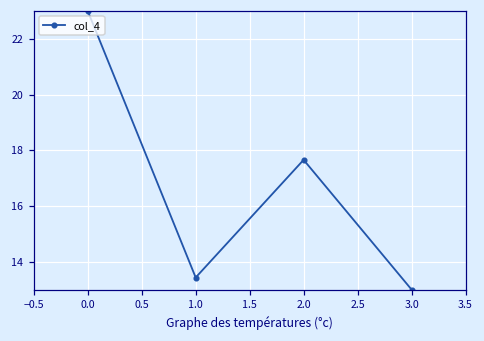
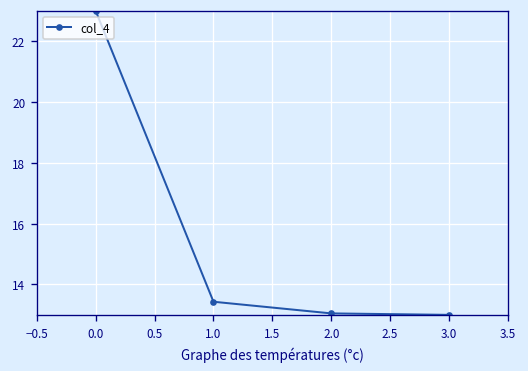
2.0: 17.7 -> 13.0
